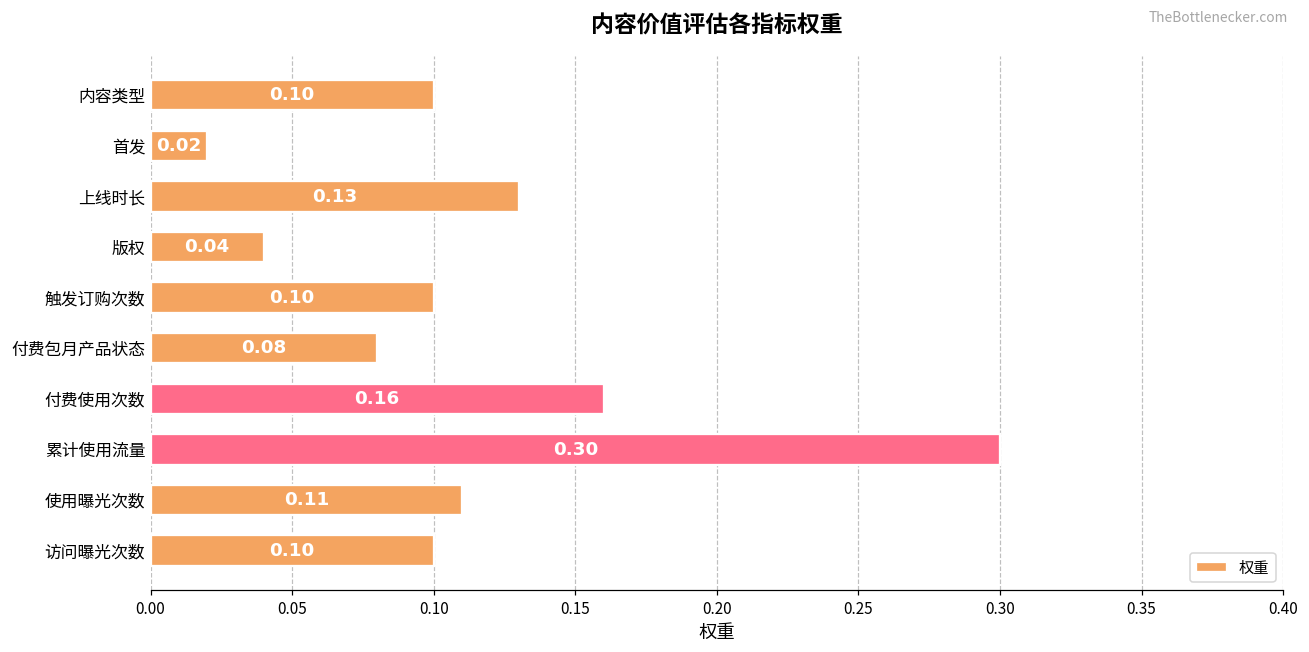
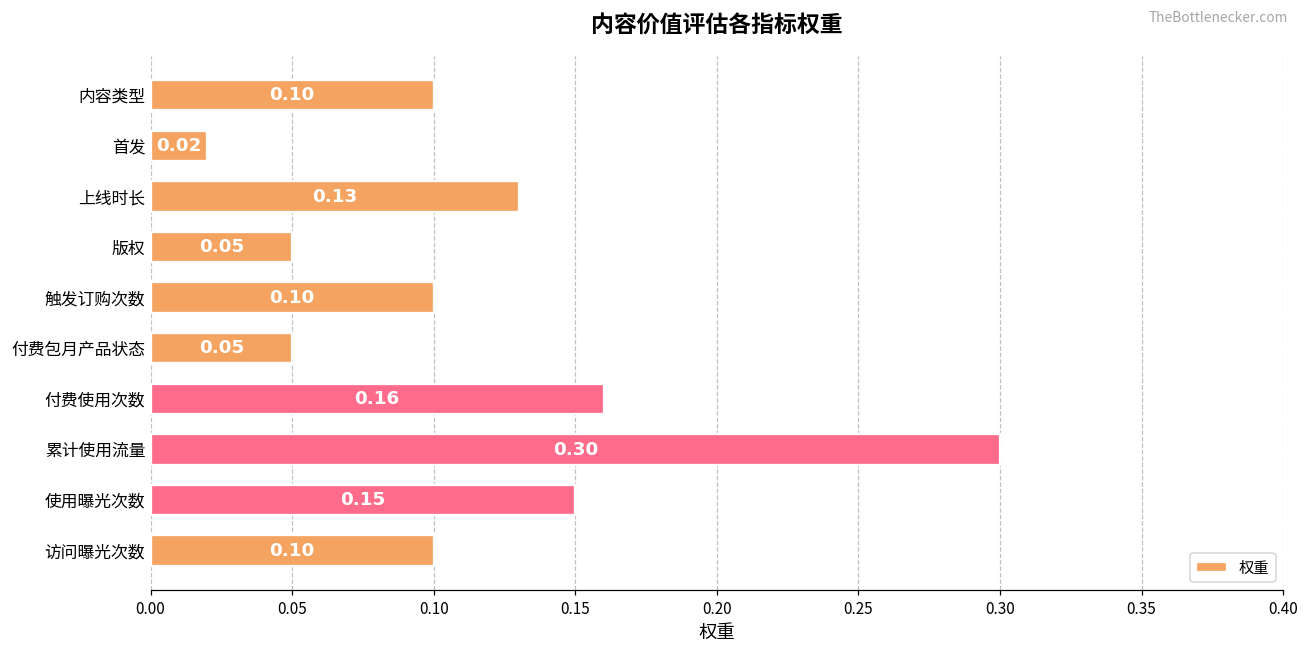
版权: 0.04 -> 0.05
付费包月产品状态: 0.08 -> 0.05
使用曝光次数: 0.11 -> 0.15
